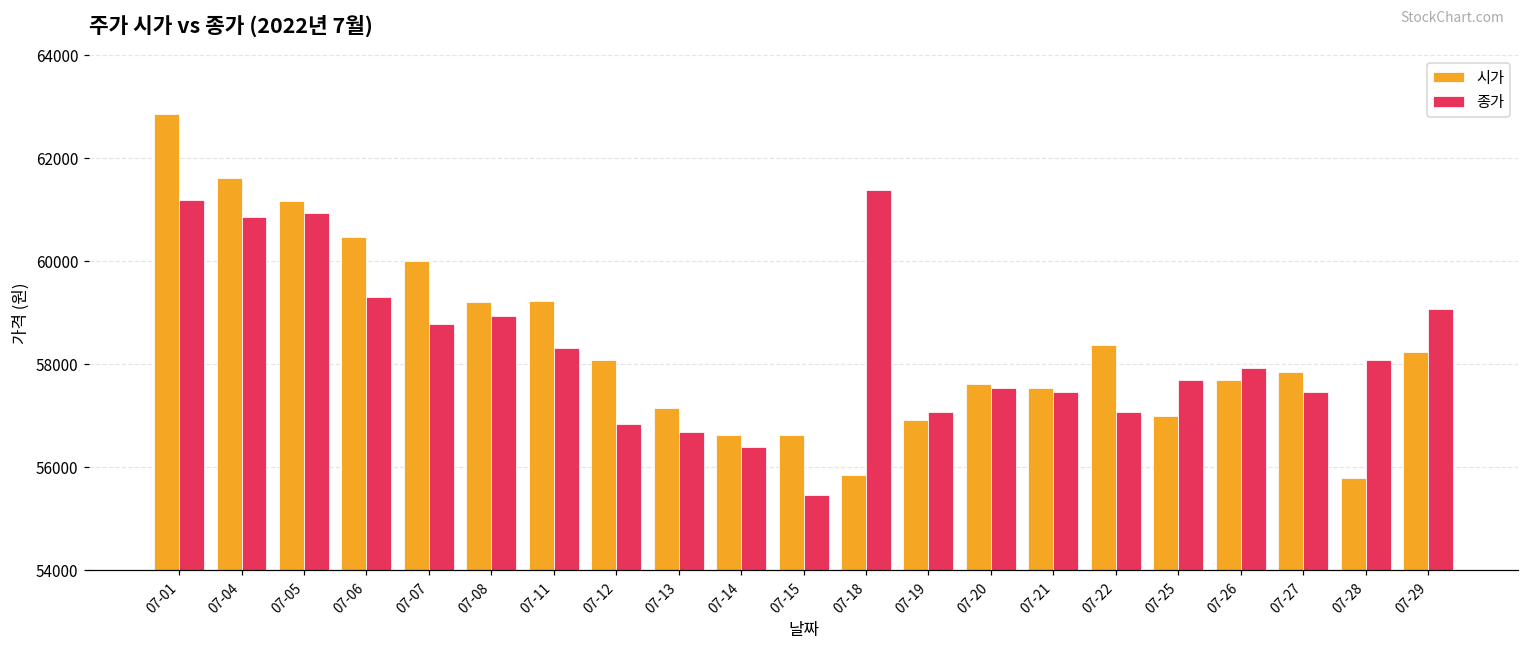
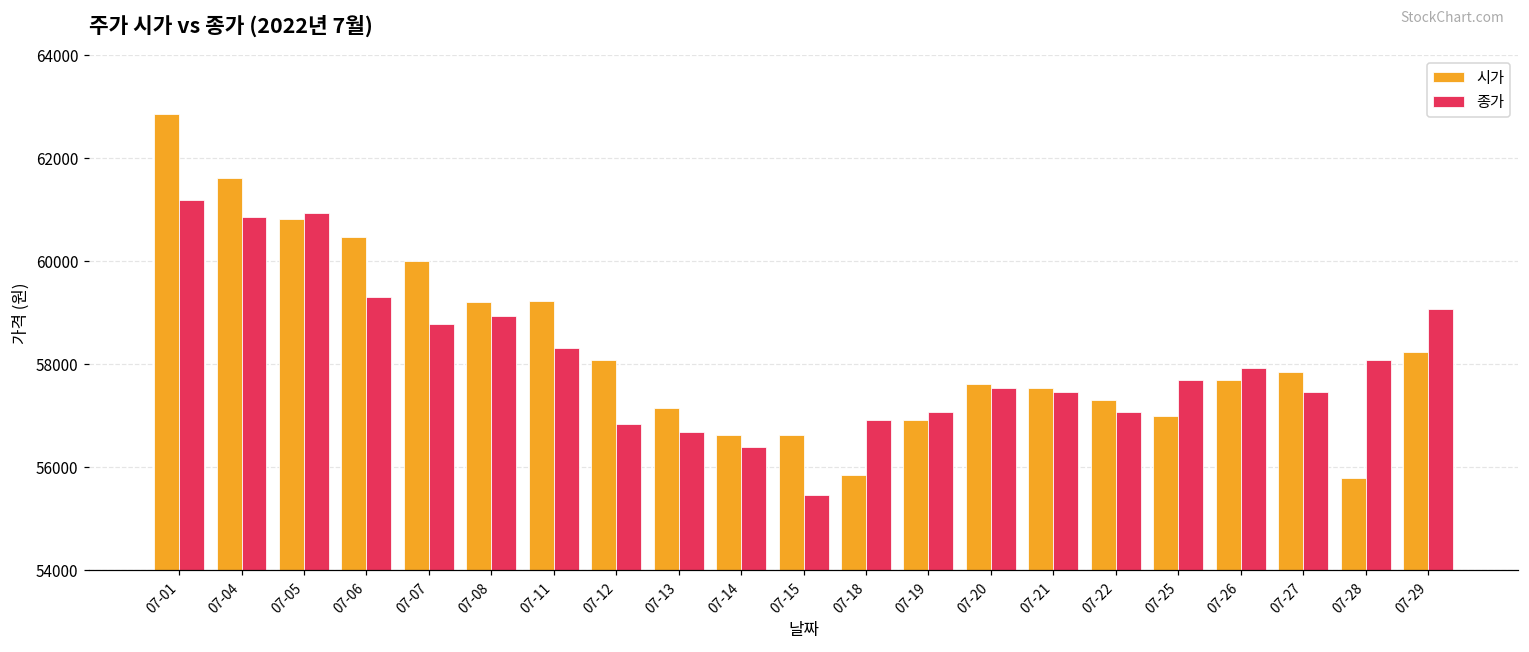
시가, 07-05: 61200 -> 60800
종가, 07-18: 61400 -> 56900
시가, 07-22: 58400 -> 57300
